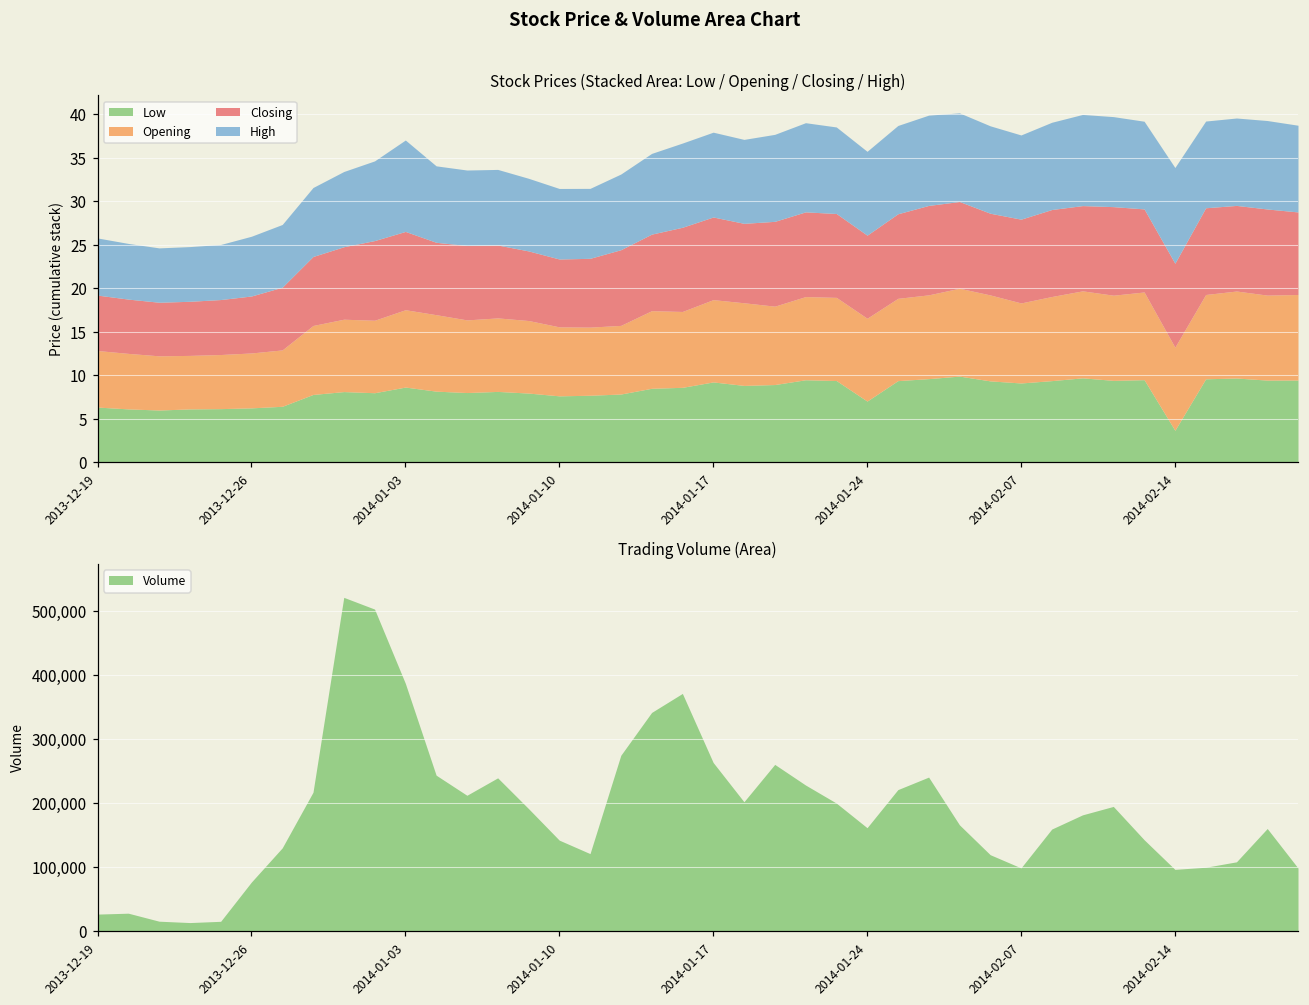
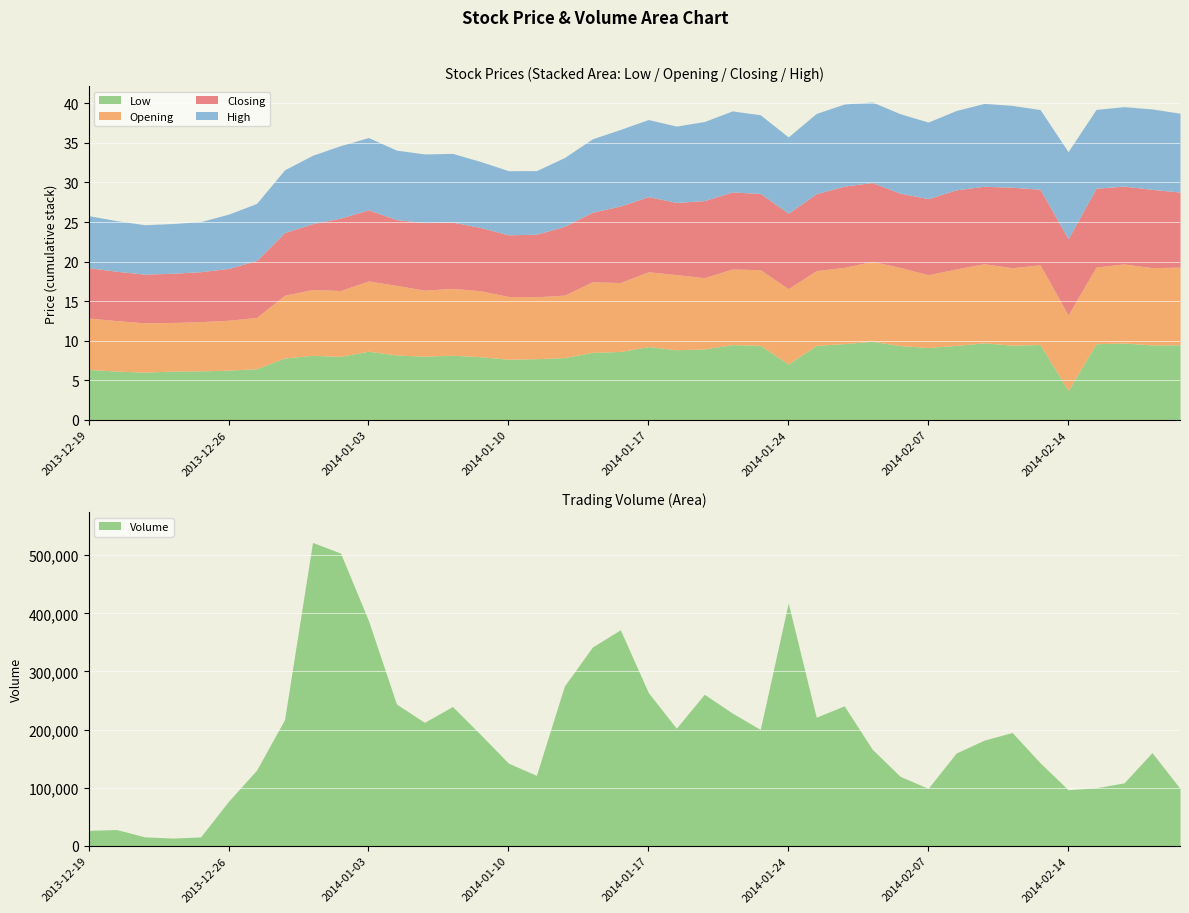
Stock Prices (Stacked Area: Low / Opening / Closing / High), High, 2014-01-03: 11 -> 9
Trading Volume (Area), 2014-01-24: 160,000 -> 420,000
